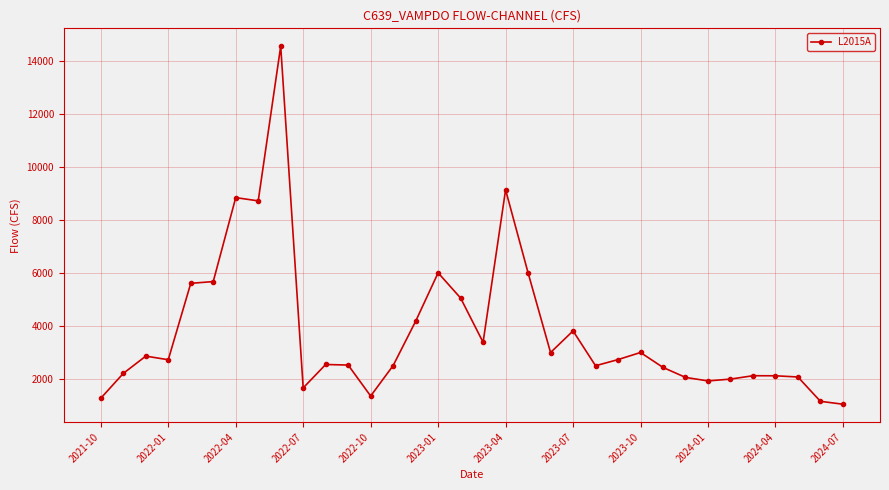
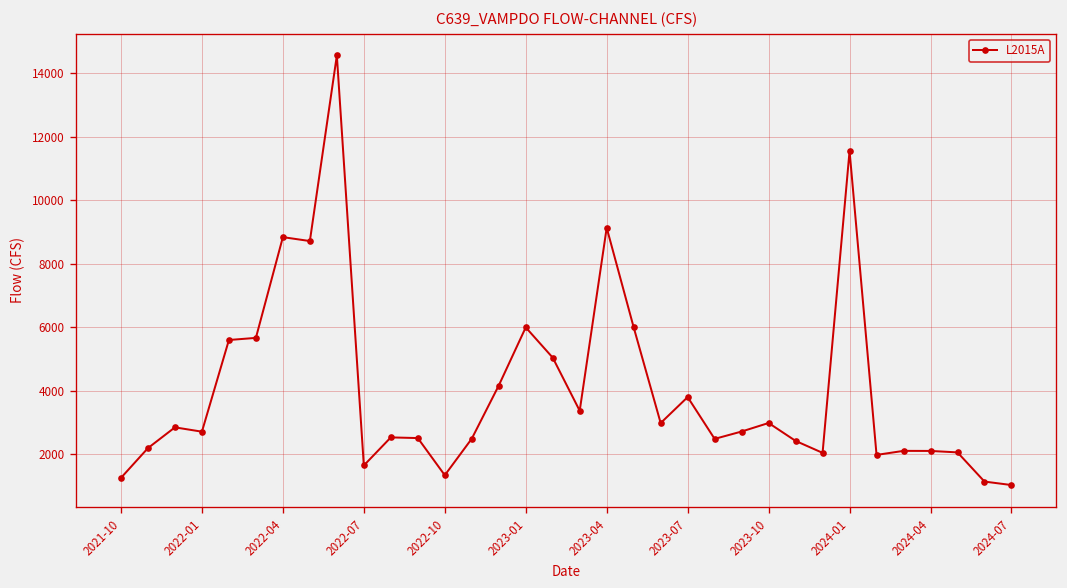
2024-01: 1900 -> 11600
